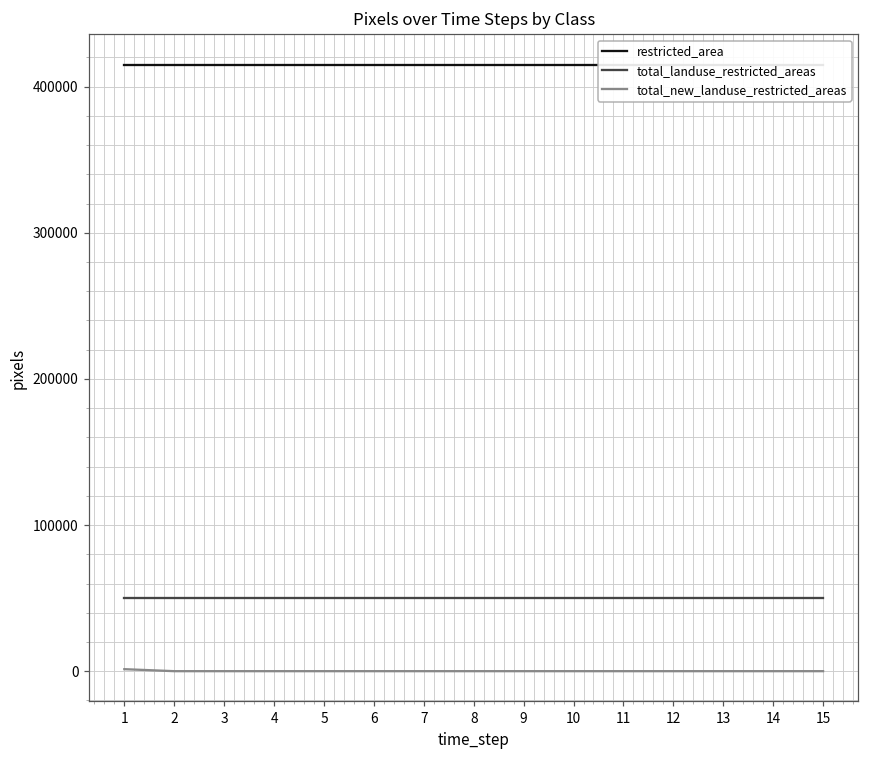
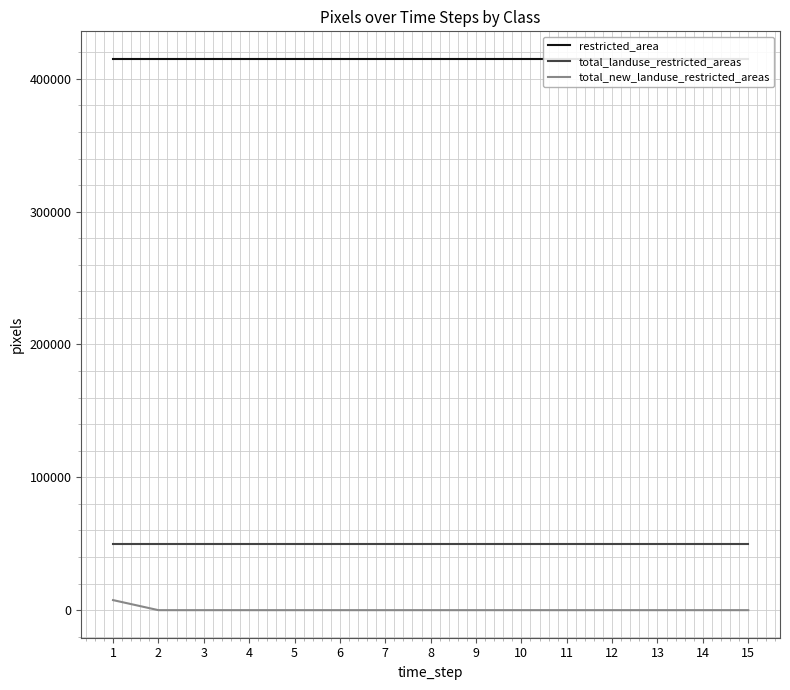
total_new_landuse_restricted_areas, 1: 1000 -> 8000
